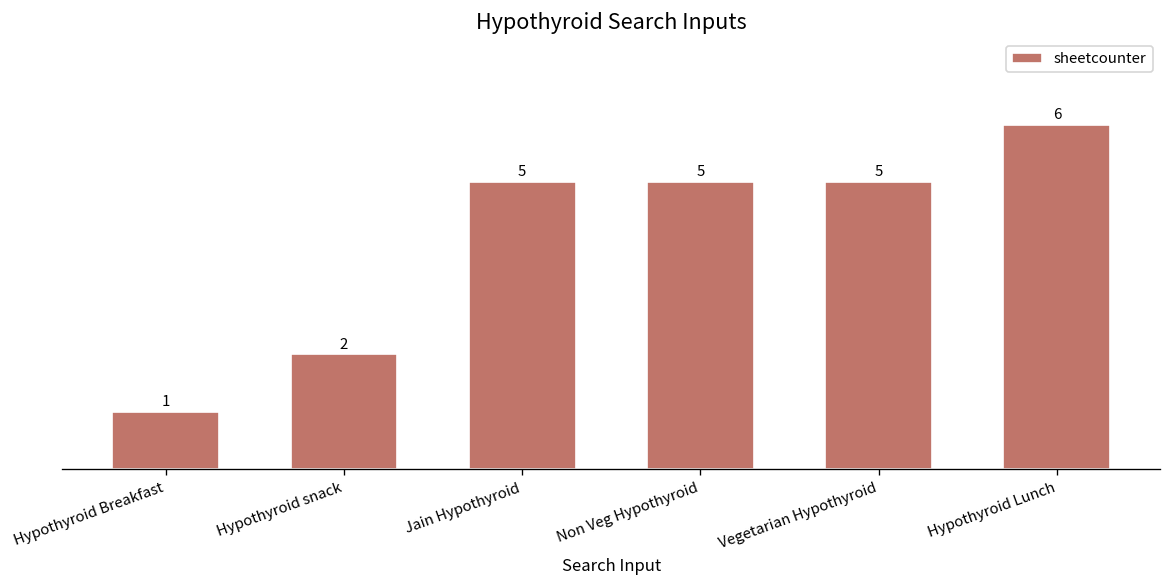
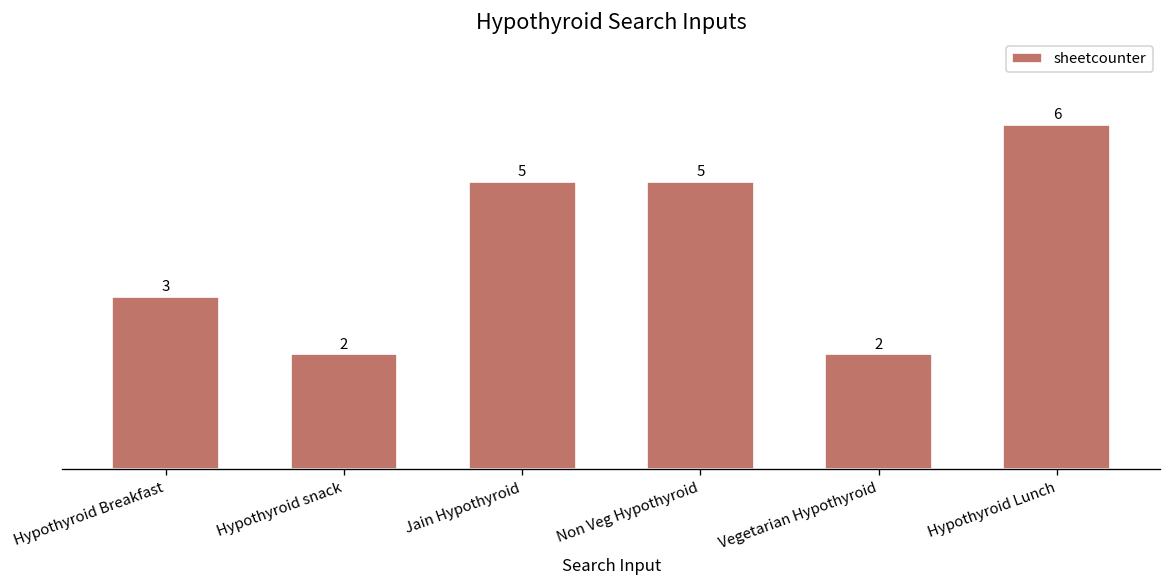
Hypothyroid Breakfast: 1 -> 3
Vegetarian Hypothyroid: 5 -> 2
